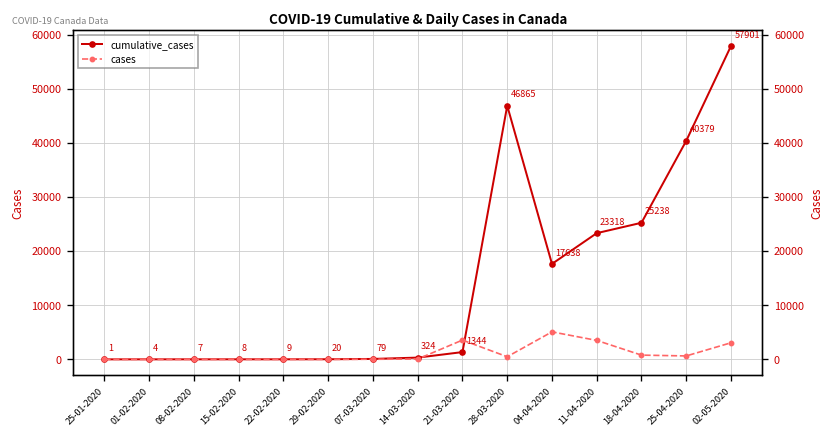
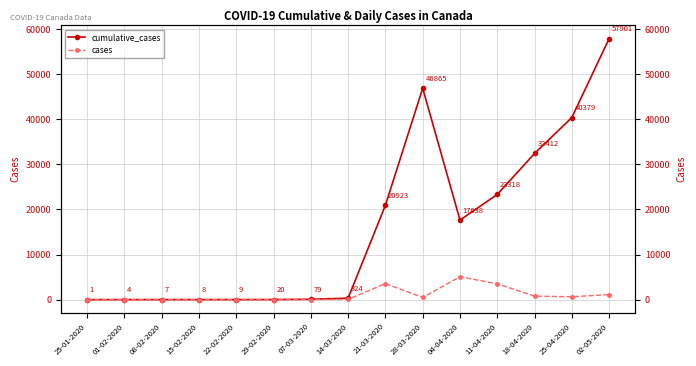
cumulative_cases, 21-03-2020: 1344 -> 20923
cumulative_cases, 18-04-2020: 25238 -> 32412
cases, 02-05-2020: 3000 -> 1000
